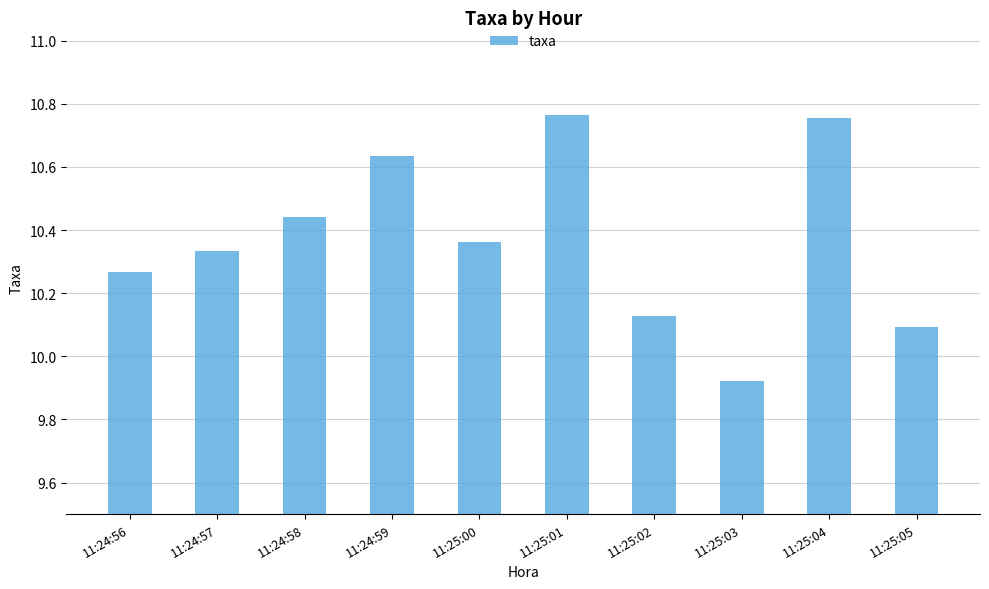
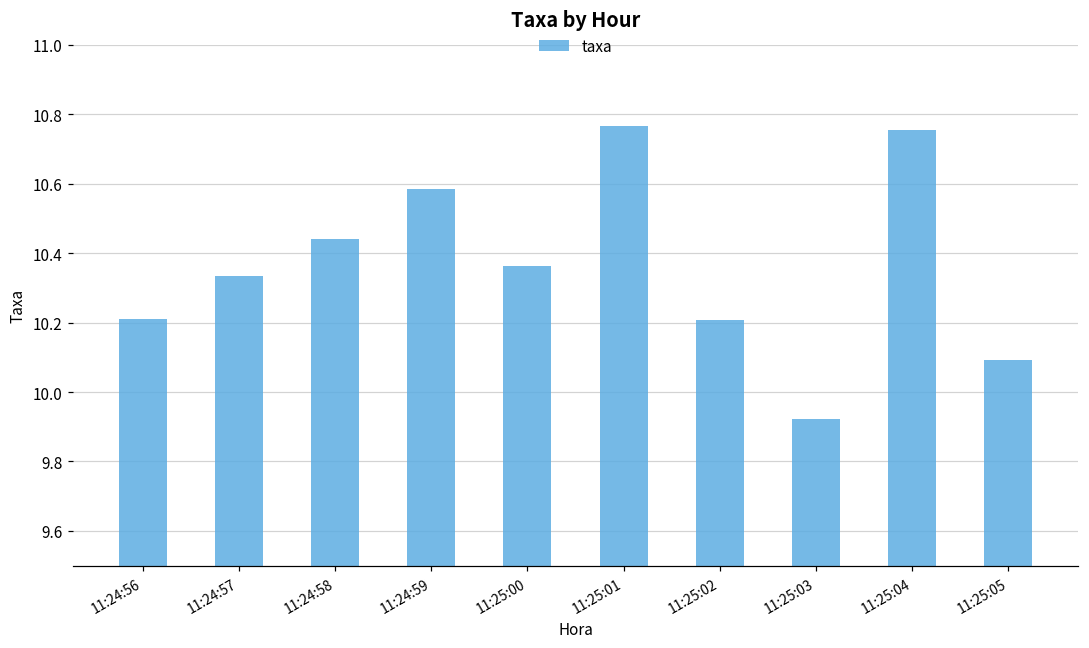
11:24:56: 10.27 -> 10.21
11:24:59: 10.63 -> 10.58
11:25:02: 10.13 -> 10.21
